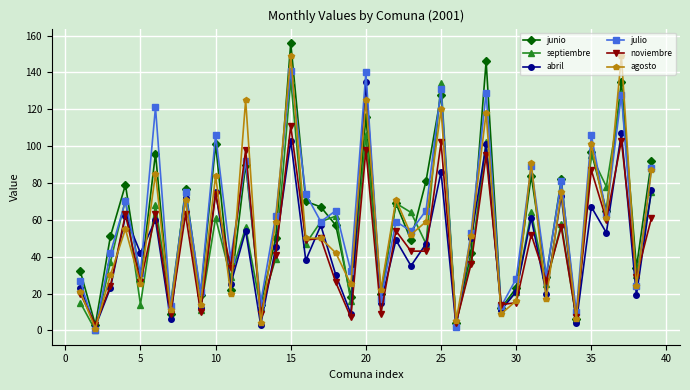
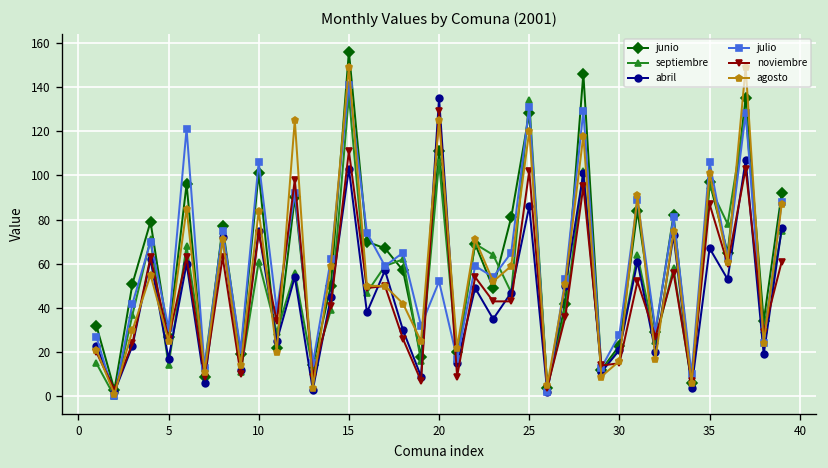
abril, 5: 42 -> 17
junio, 20: 116 -> 111
julio, 20: 140 -> 52
noviembre, 20: 98 -> 129
